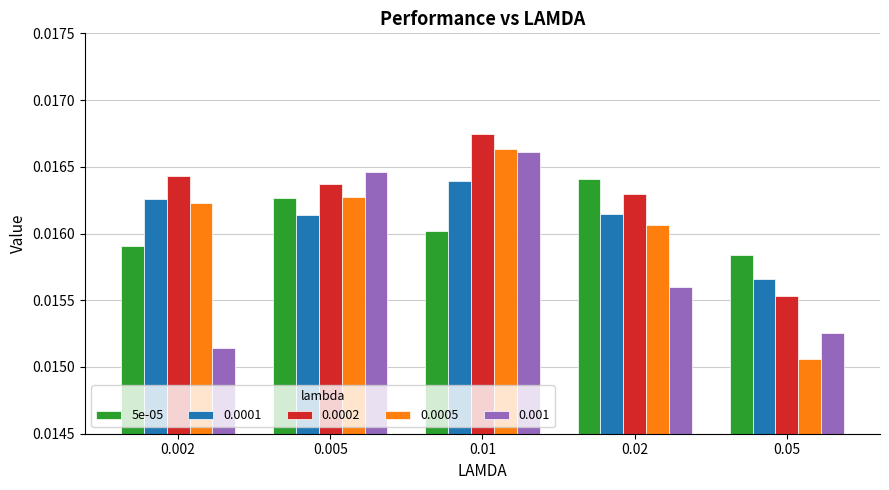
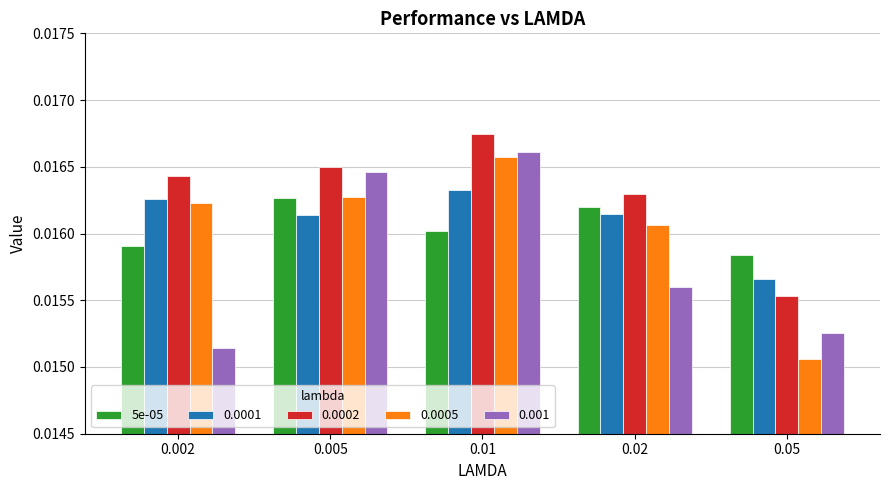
0.0002, 0.005: 0.01637 -> 0.01649
0.0001, 0.01: 0.01639 -> 0.01633
0.0005, 0.01: 0.01663 -> 0.01657
5e-05, 0.02: 0.01641 -> 0.01620
